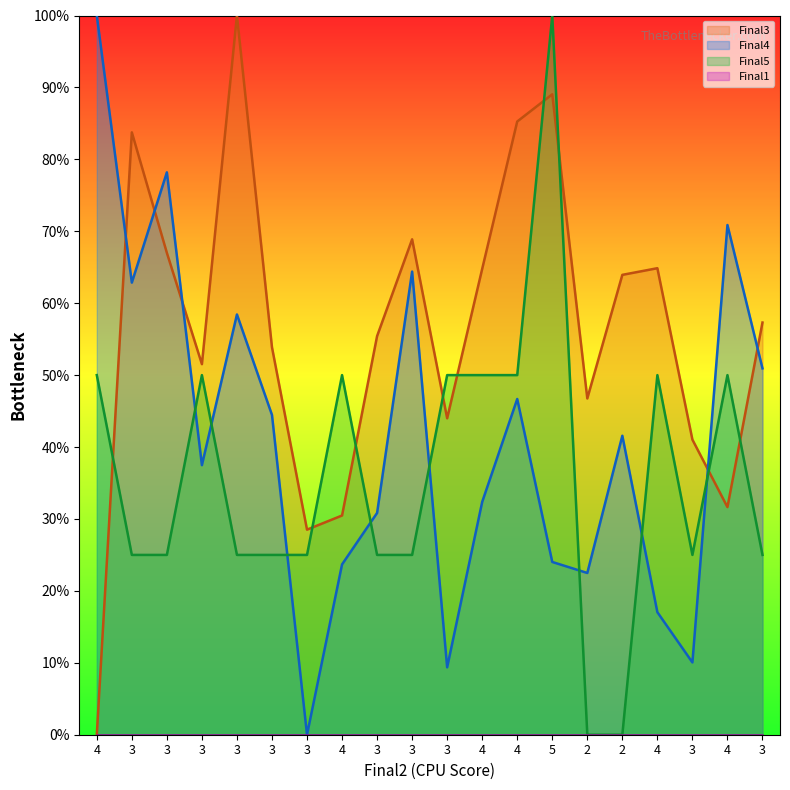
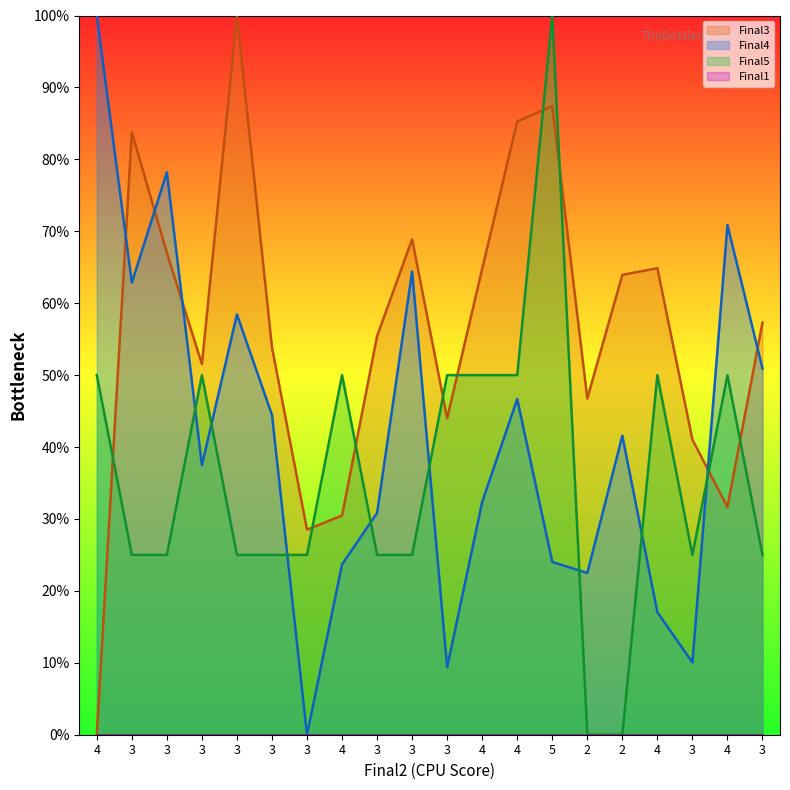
Final3, 5: 89% -> 87%
